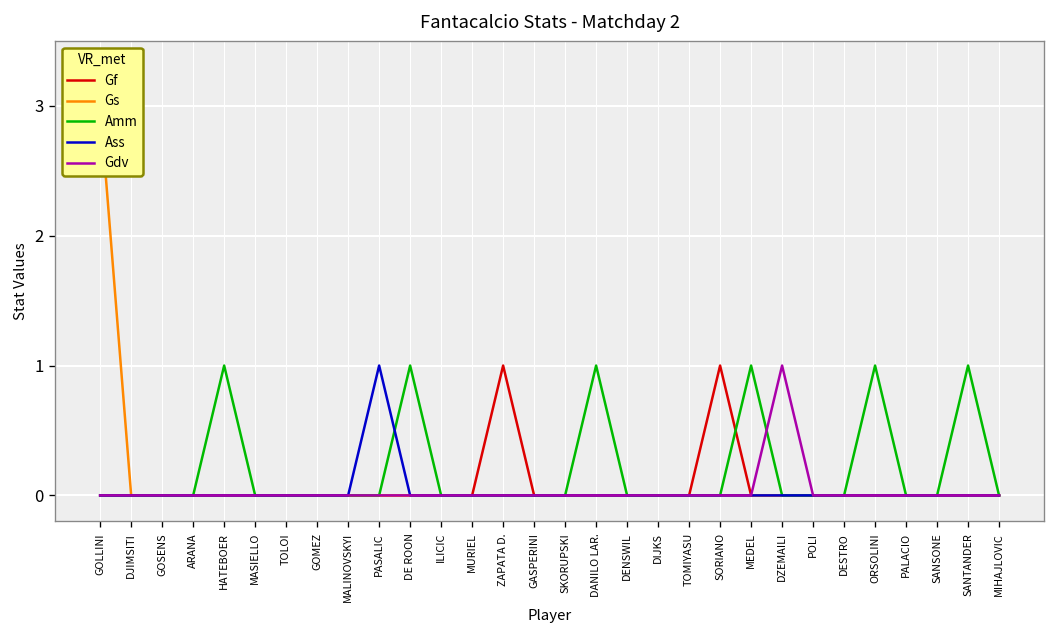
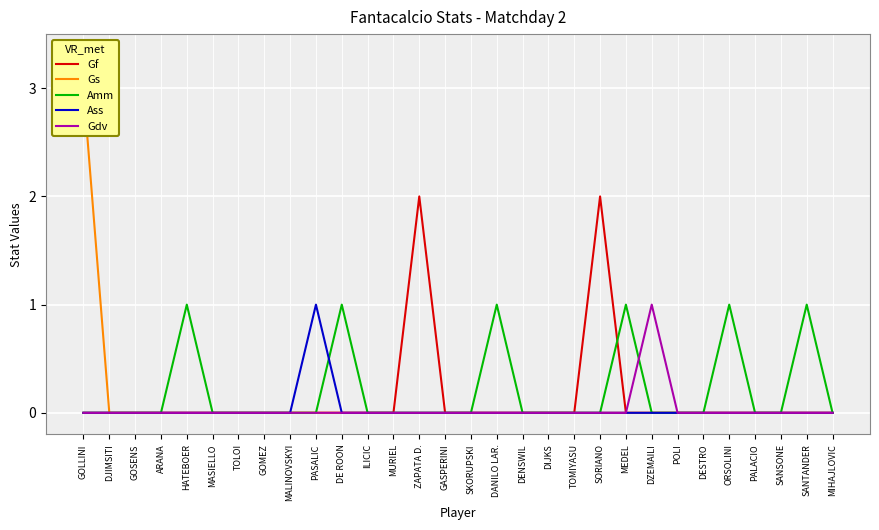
Gf, ZAPATA D.: 1 -> 2
Gf, SORIANO: 1 -> 2
